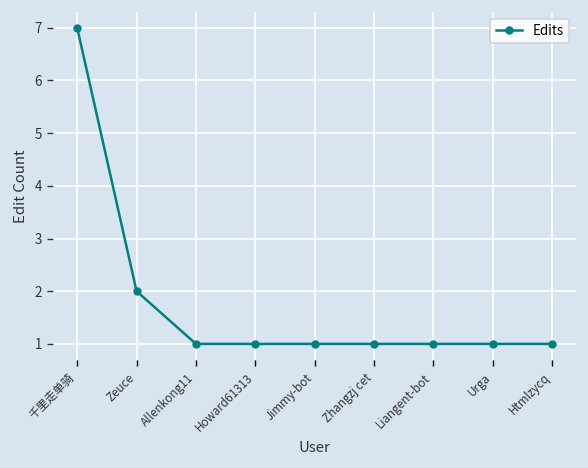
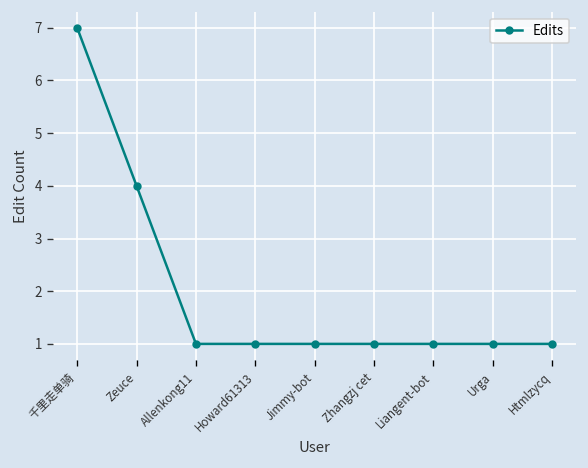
Zeuce: 2 -> 4
